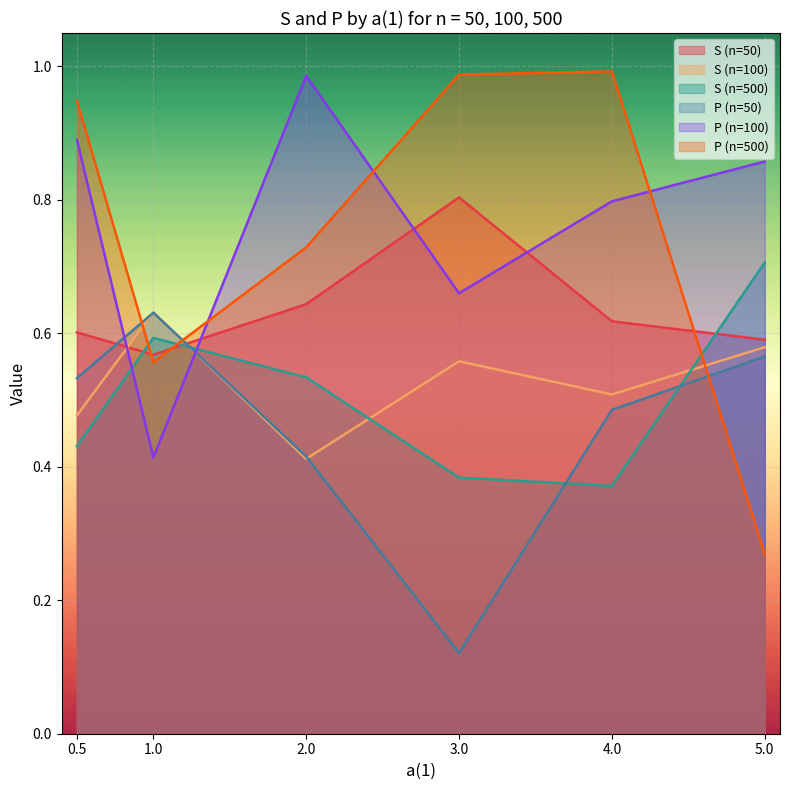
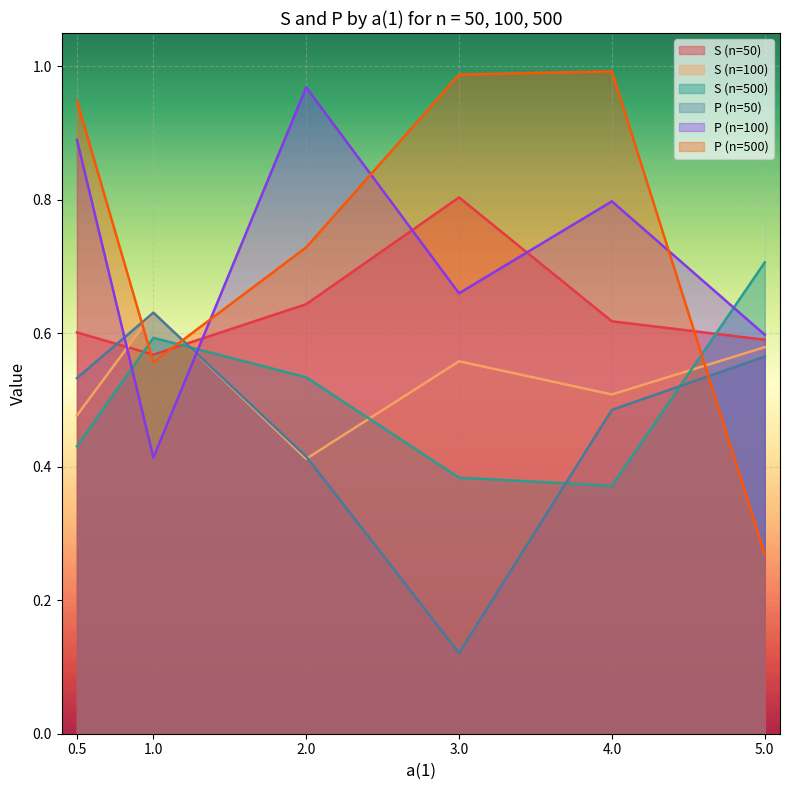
P (n=100), 2.0: 0.99 -> 0.97
P (n=100), 5.0: 0.86 -> 0.60
